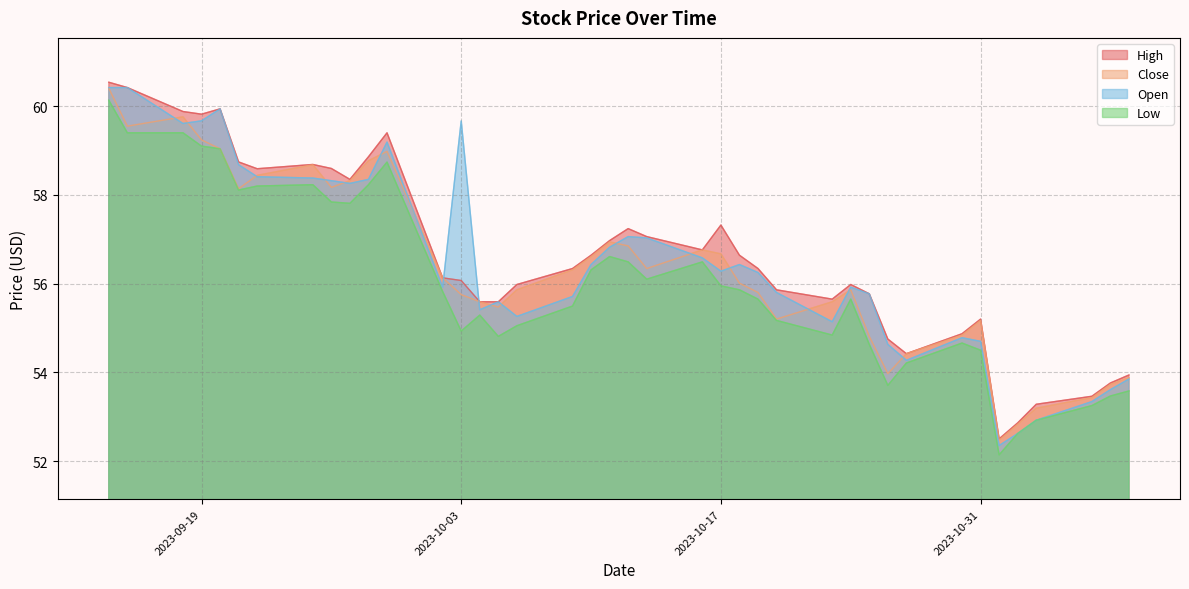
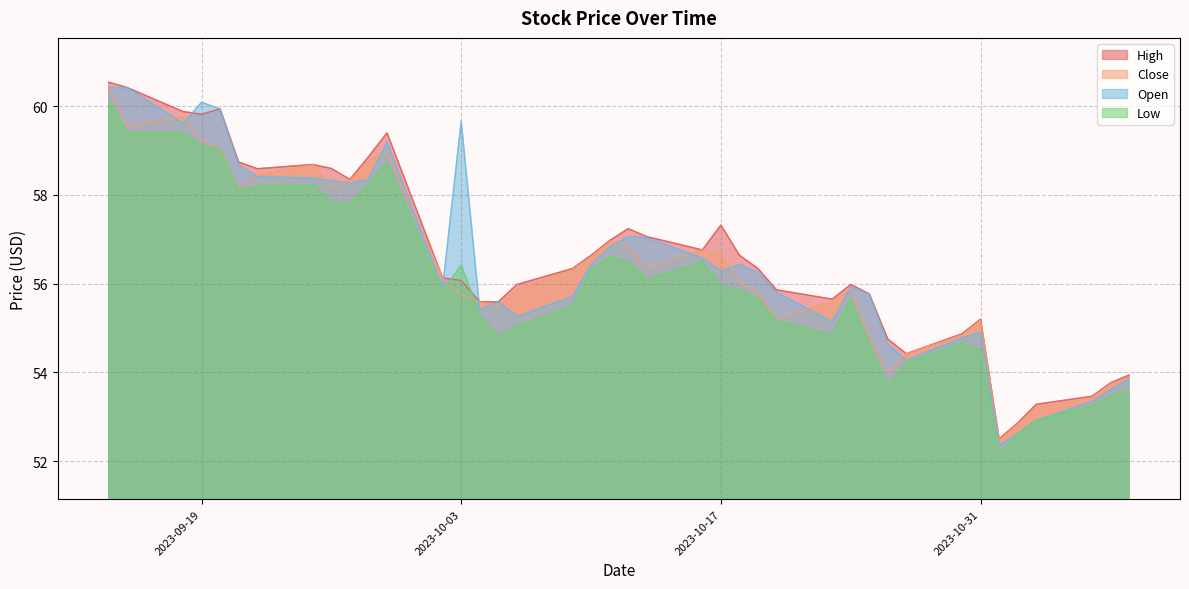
Open, 2023-09-19: 59.7 -> 60.1
Low, 2023-10-03: 54.9 -> 56.4
Open, 2023-10-31: 54.7 -> 54.9
